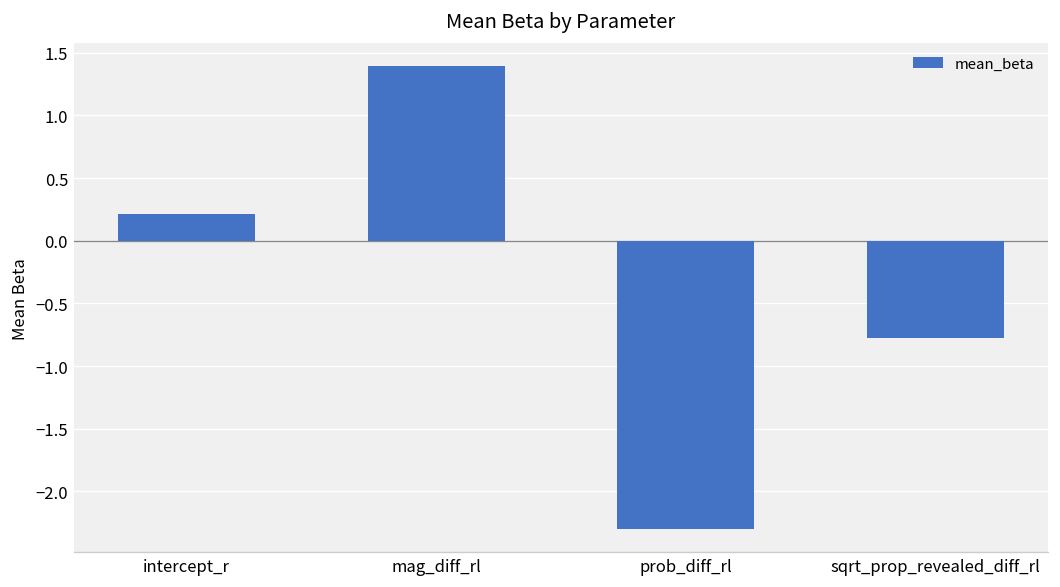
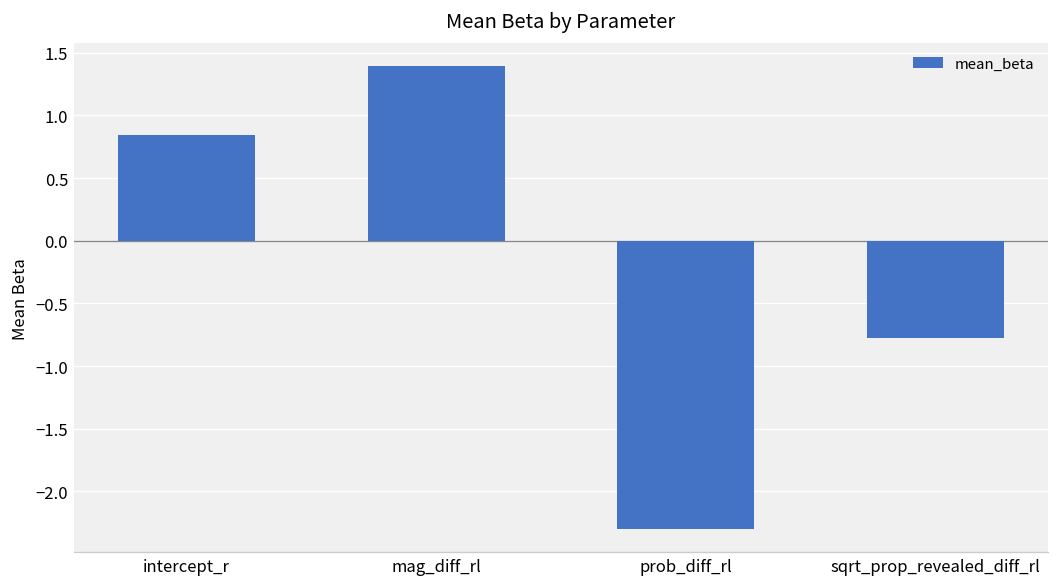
intercept_r: 0.22 -> 0.85
